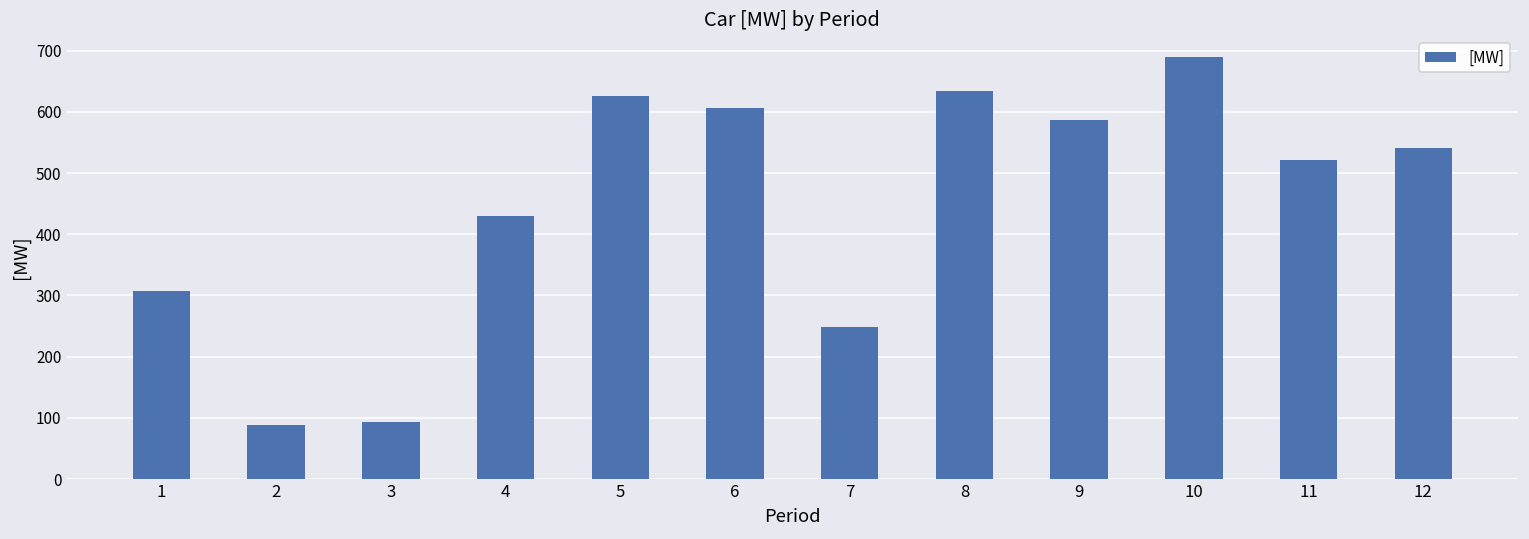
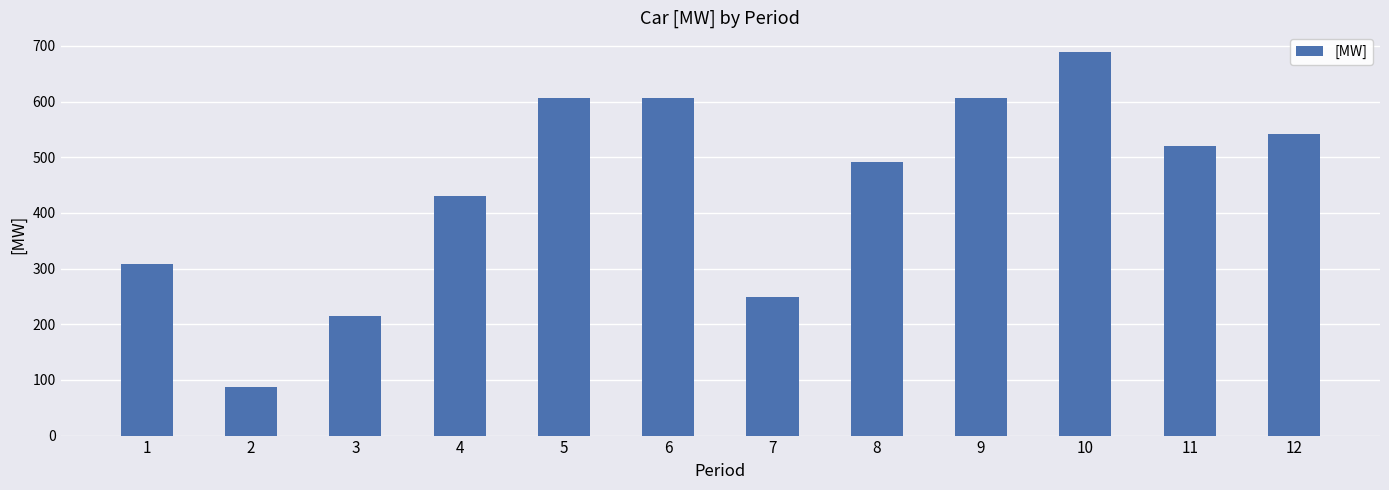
3: 90 -> 220
5: 630 -> 610
8: 630 -> 490
9: 590 -> 610
